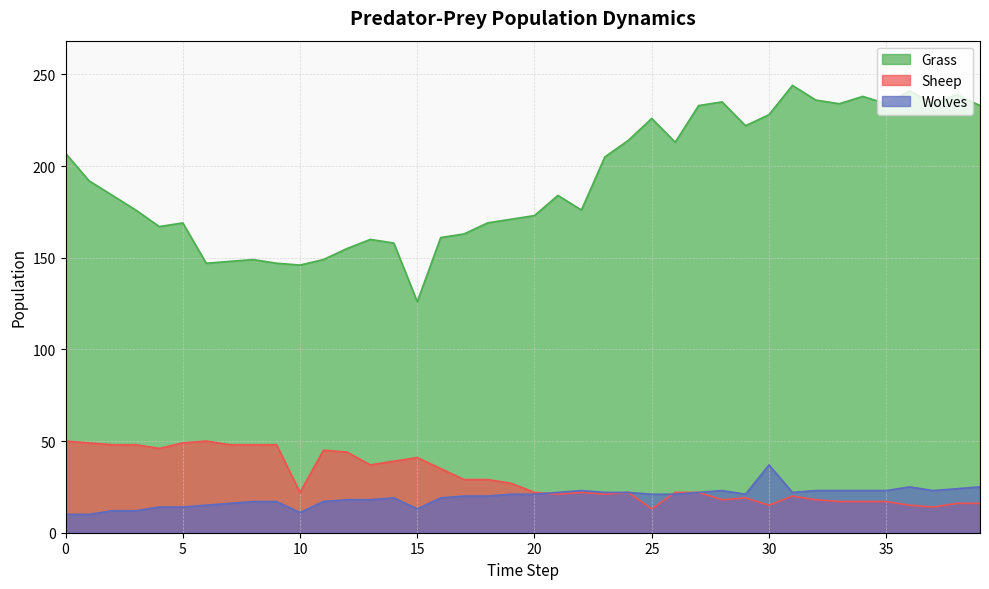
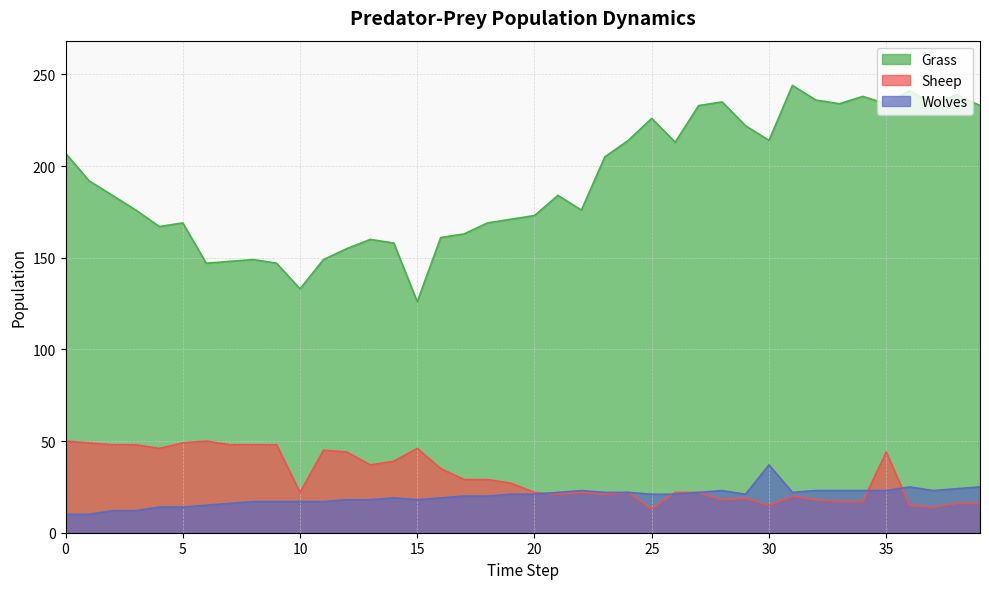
Grass, 10: 146 -> 133
Wolves, 10: 11 -> 17
Sheep, 15: 41 -> 46
Wolves, 15: 13 -> 18
Grass, 30: 228 -> 214
Sheep, 35: 17 -> 44
